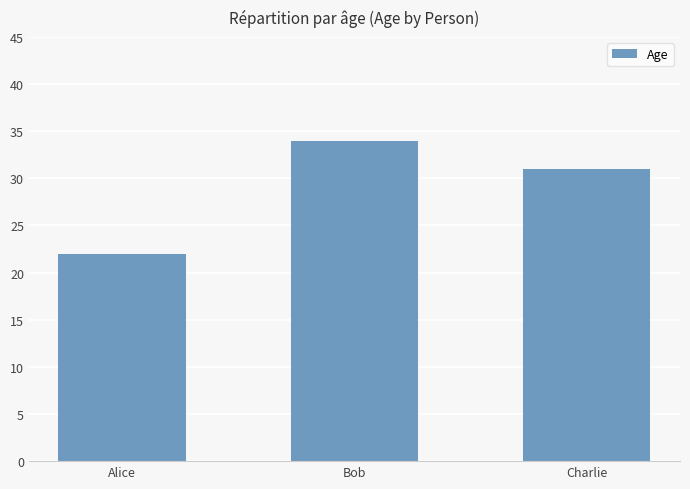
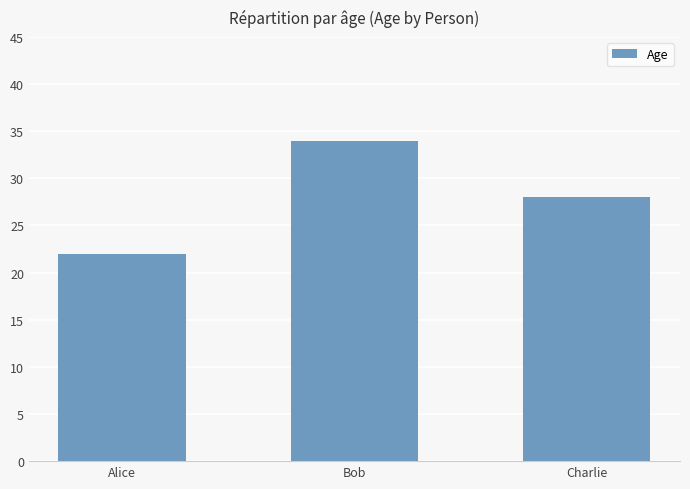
Charlie: 31 -> 28
